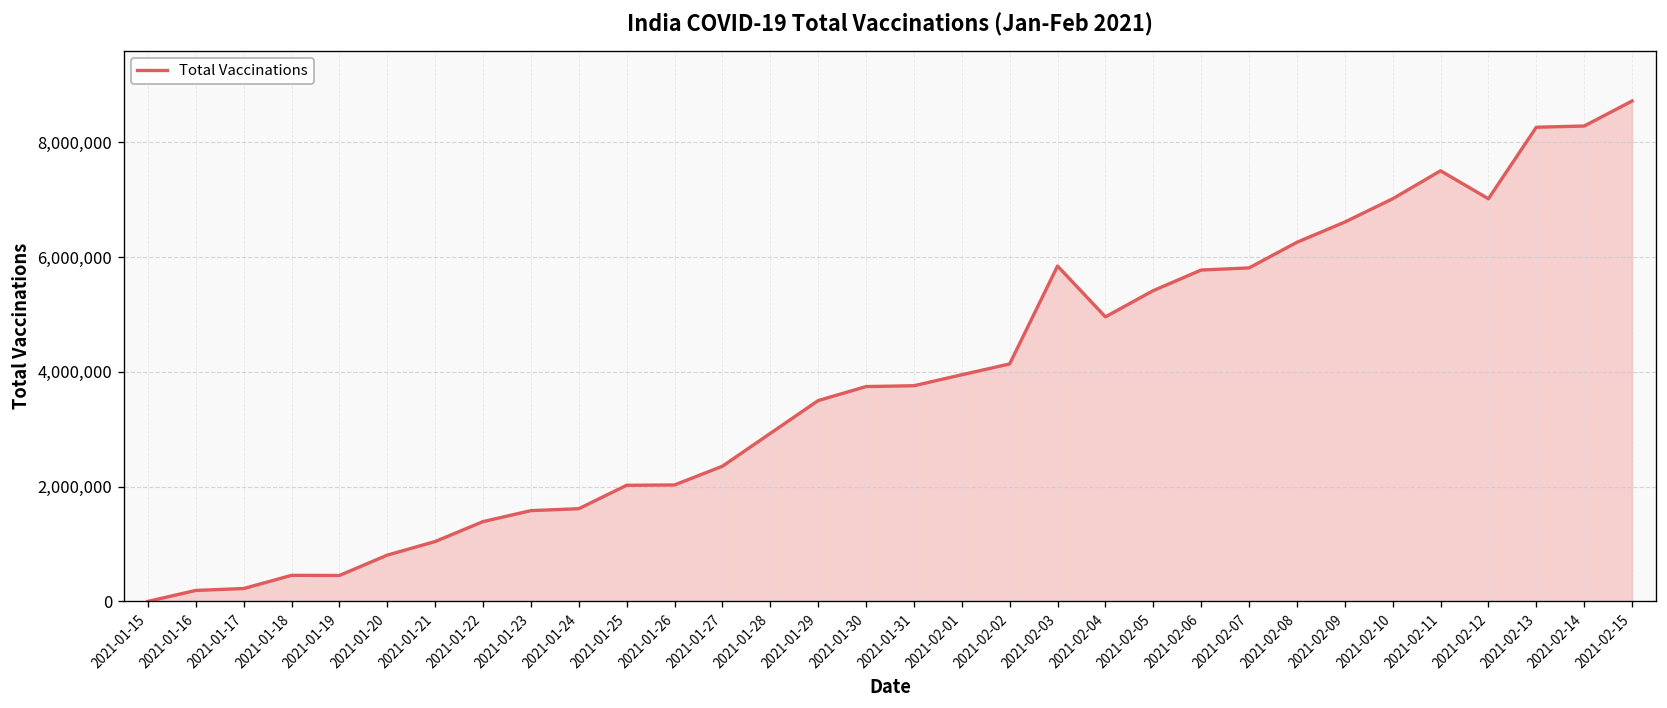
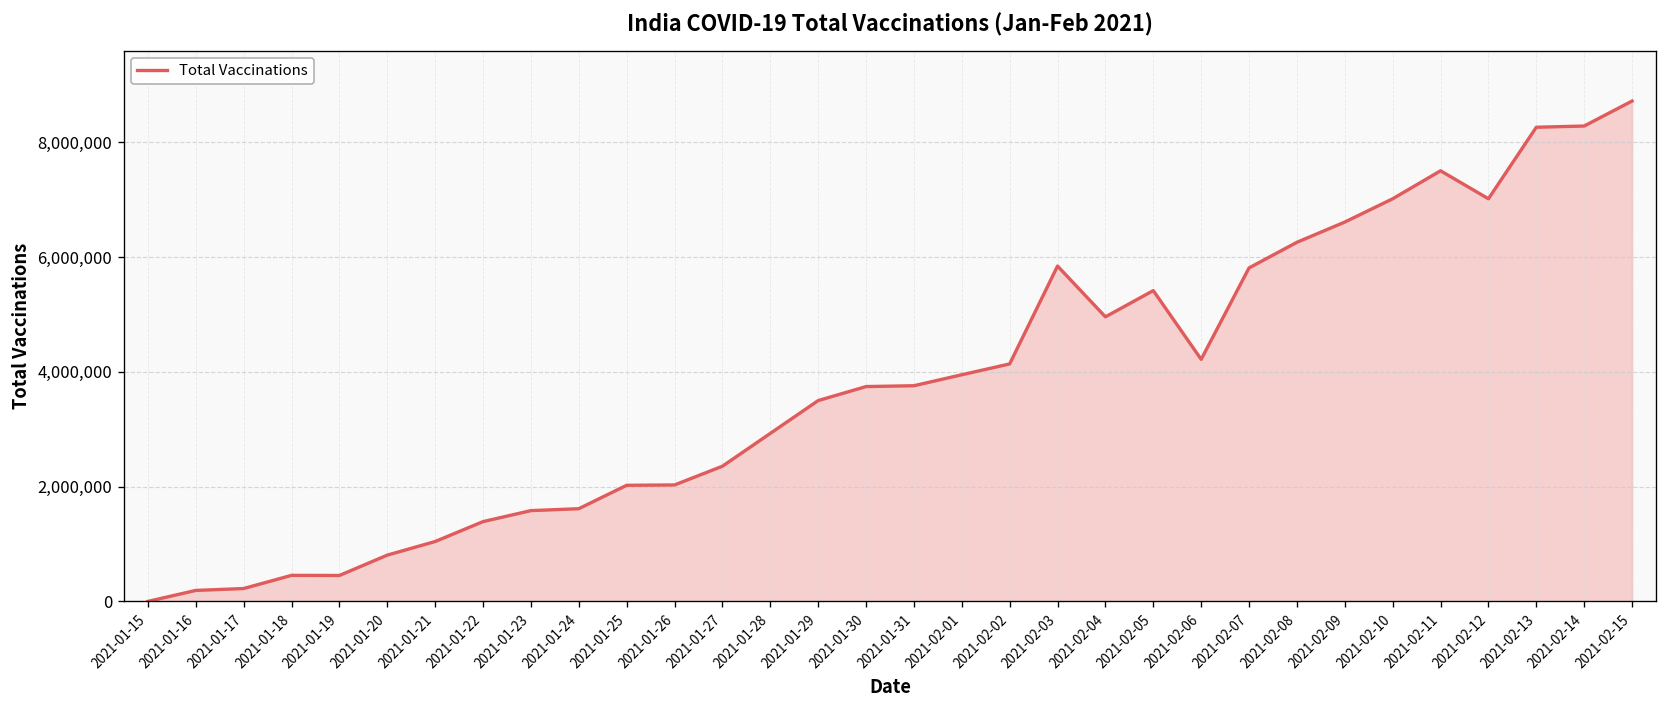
2021-02-06: 5,800,000 -> 4,200,000
